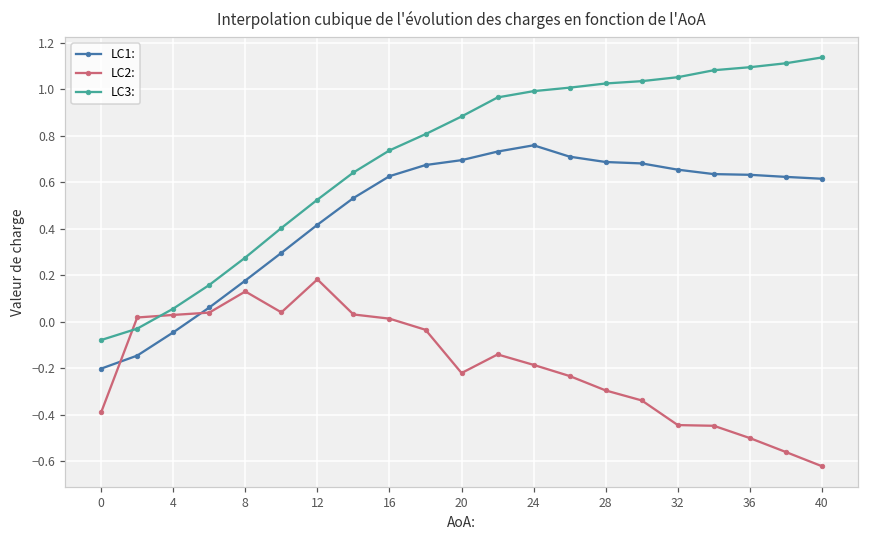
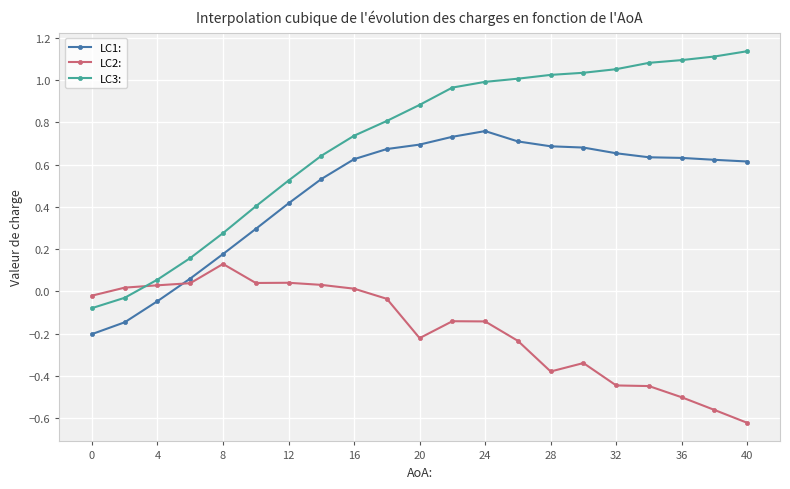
LC2:, 0: -0.39 -> -0.02
LC2:, 12: 0.18 -> 0.04
LC2:, 24: -0.19 -> -0.14
LC2:, 28: -0.30 -> -0.38
